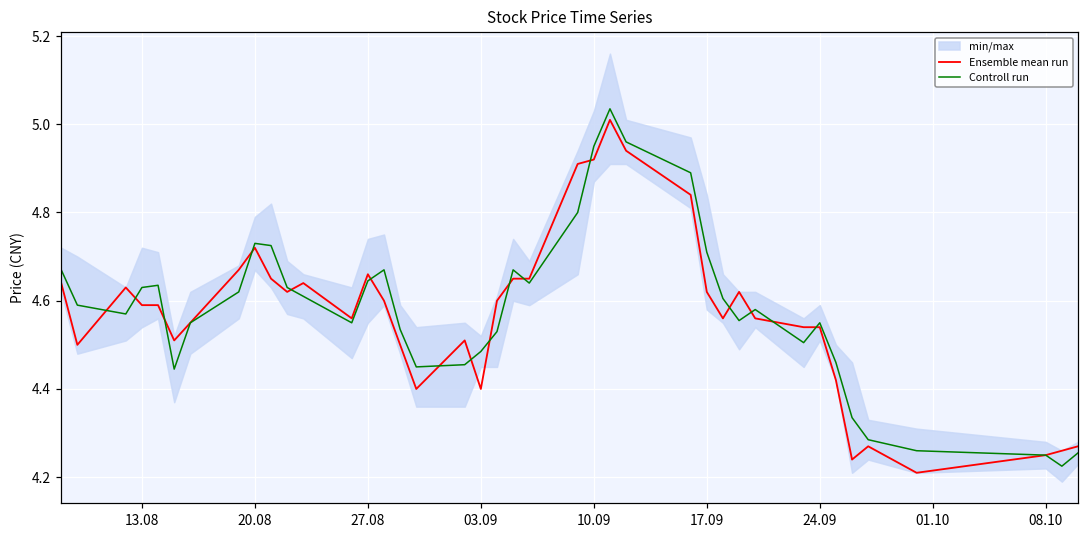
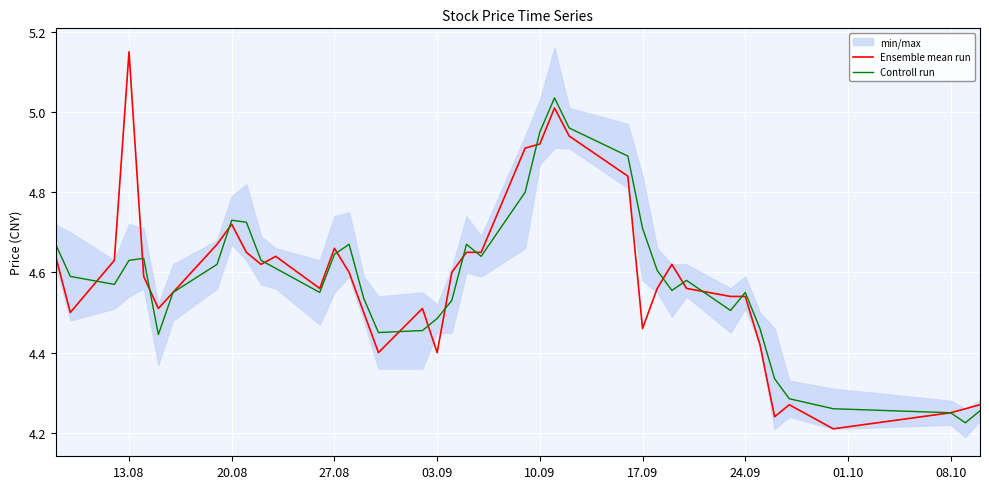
Ensemble mean run, 13.08: 4.59 -> 5.15
Ensemble mean run, 17.09: 4.62 -> 4.46
